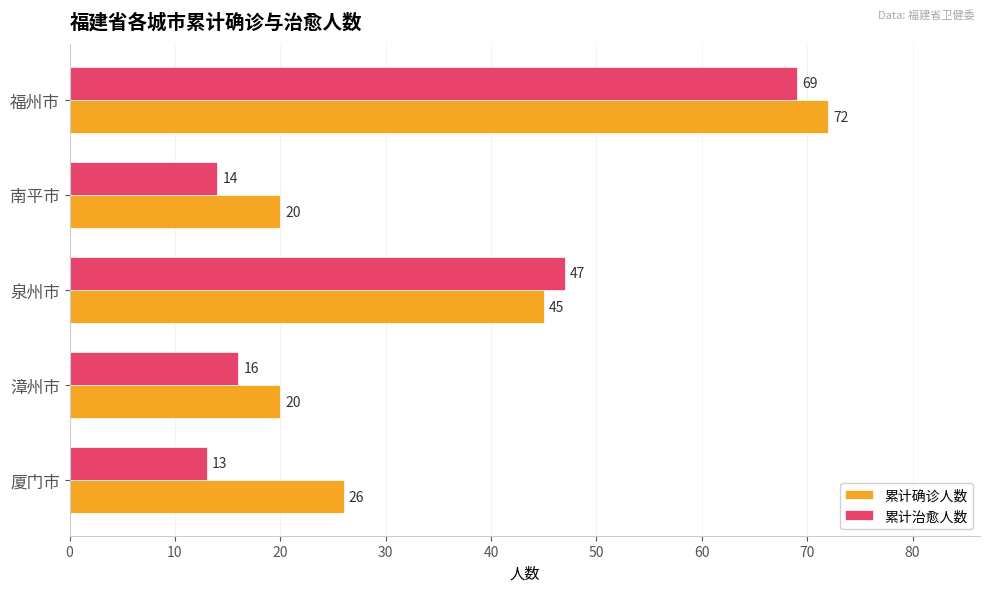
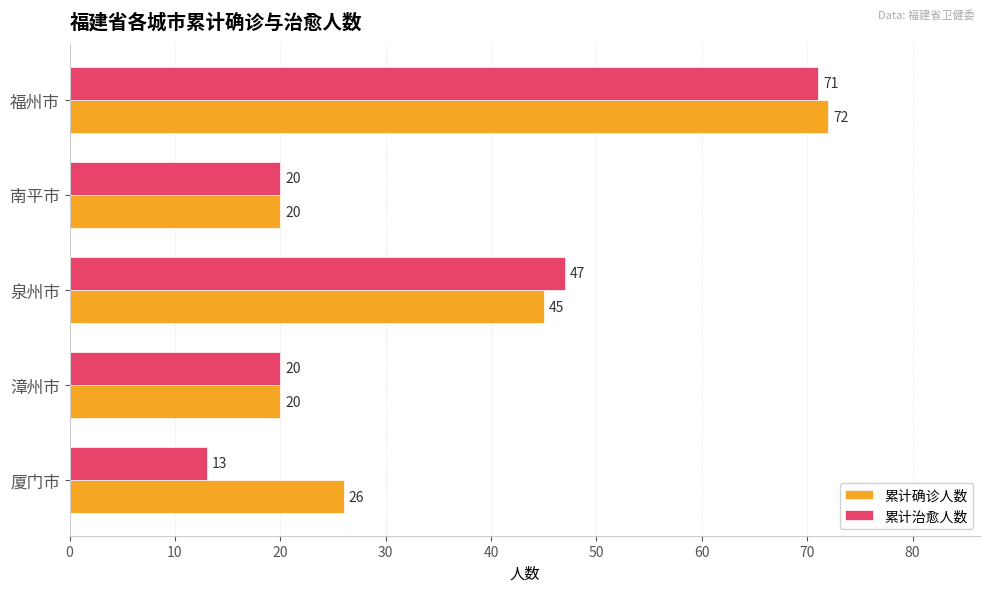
累计治愈人数, 福州市: 69 -> 71
累计治愈人数, 南平市: 14 -> 20
累计治愈人数, 漳州市: 16 -> 20
